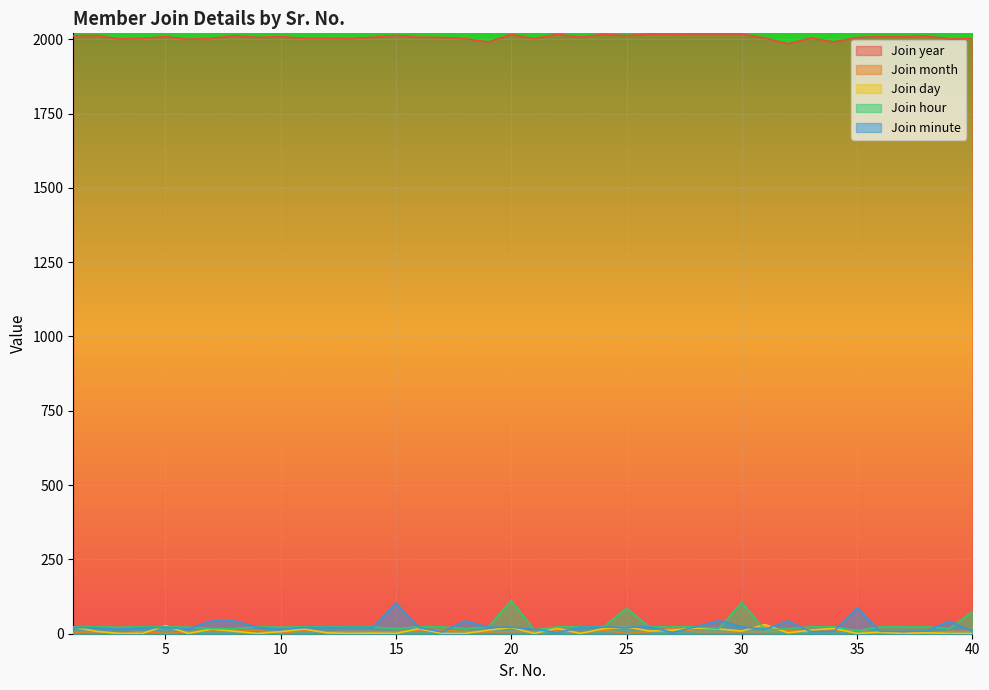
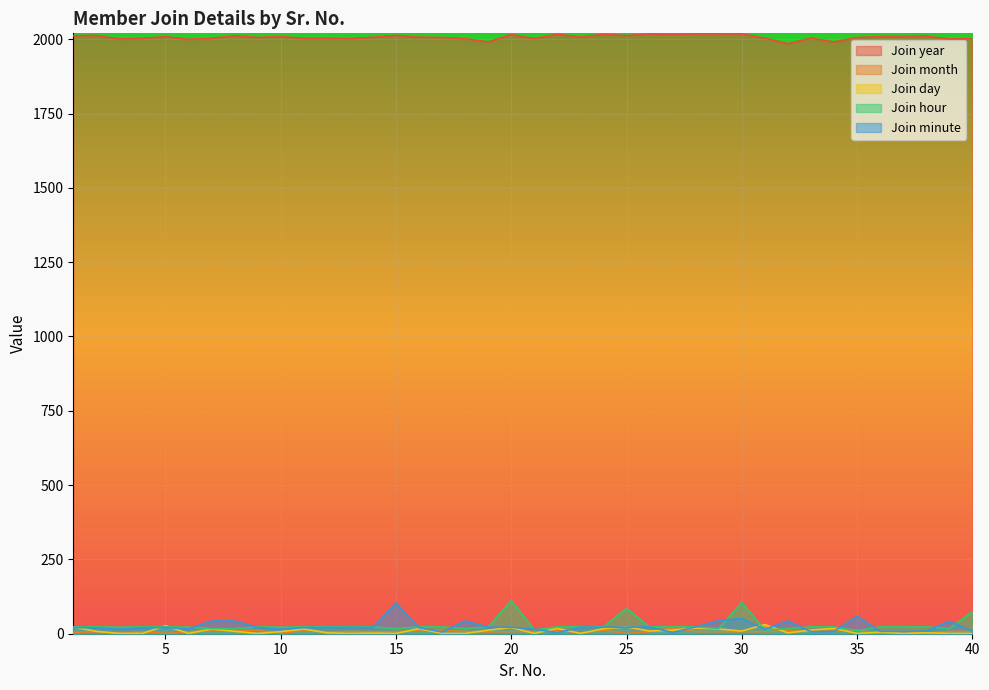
Join minute, 30: 20 -> 50
Join minute, 35: 90 -> 60
